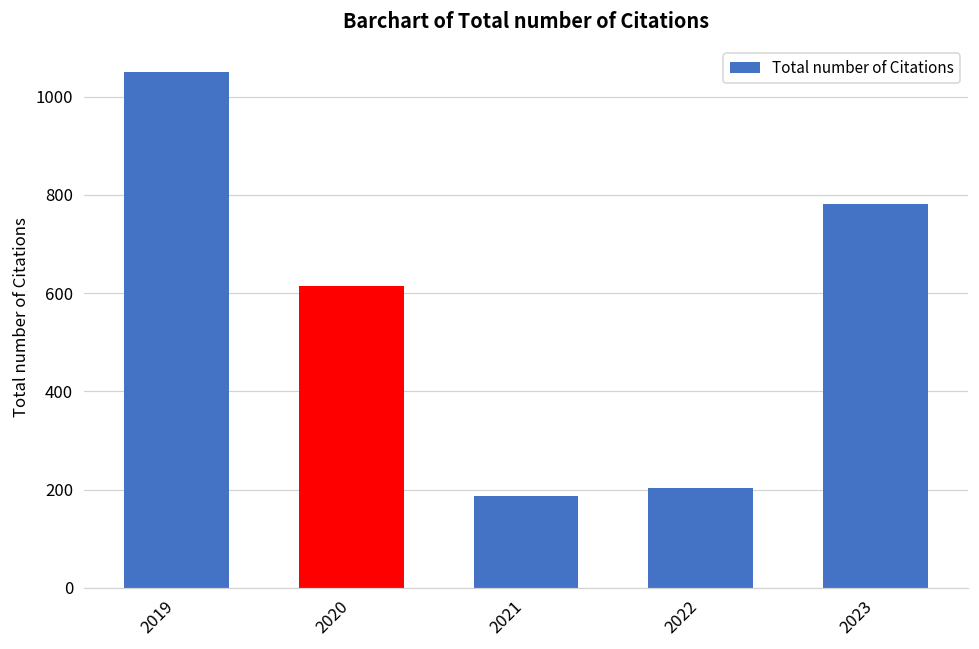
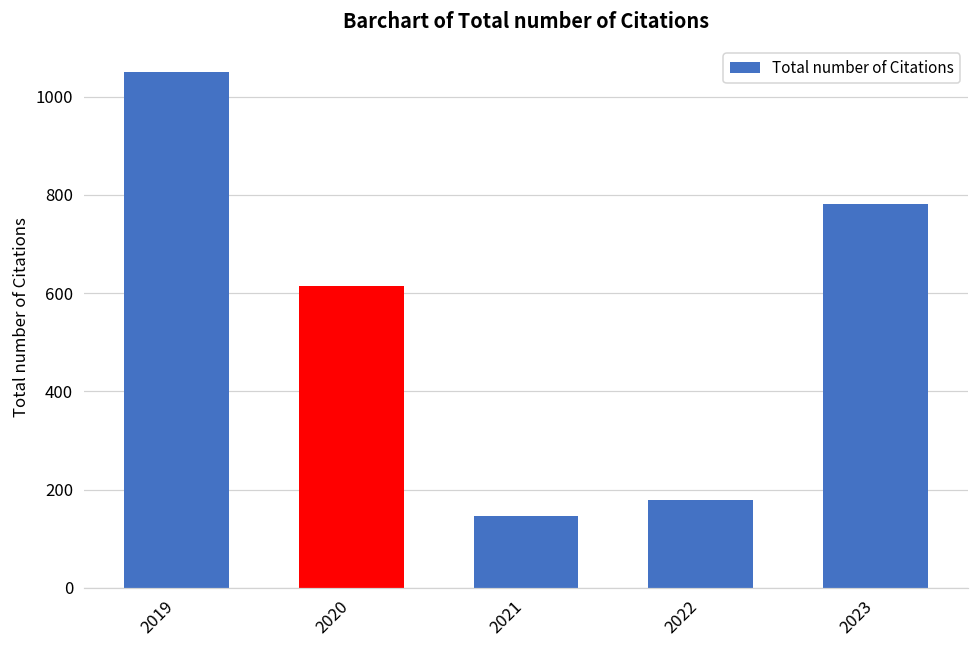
2021: 190 -> 150
2022: 200 -> 180
